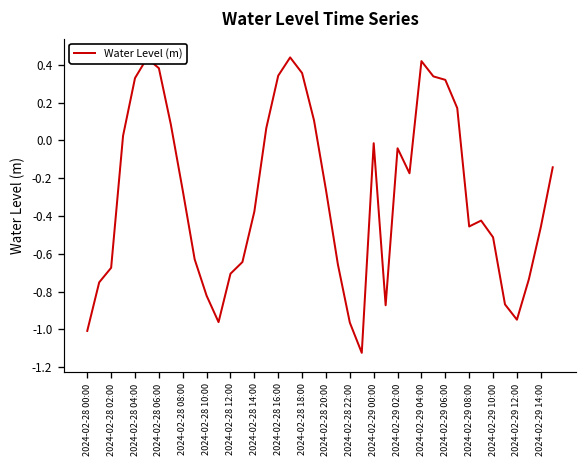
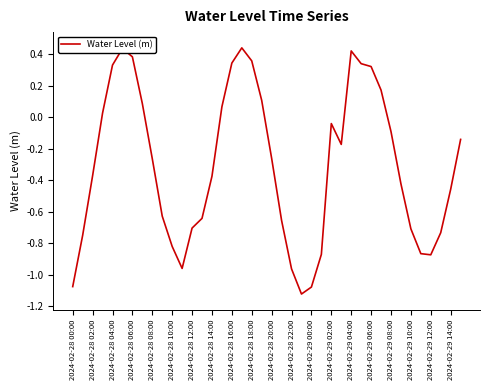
2024-02-28 00:00: -1.01 -> -1.08
2024-02-28 02:00: -0.67 -> -0.37
2024-02-29 00:00: -0.01 -> -1.08
2024-02-29 08:00: -0.46 -> -0.09
2024-02-29 10:00: -0.51 -> -0.71
2024-02-29 12:00: -0.95 -> -0.87
